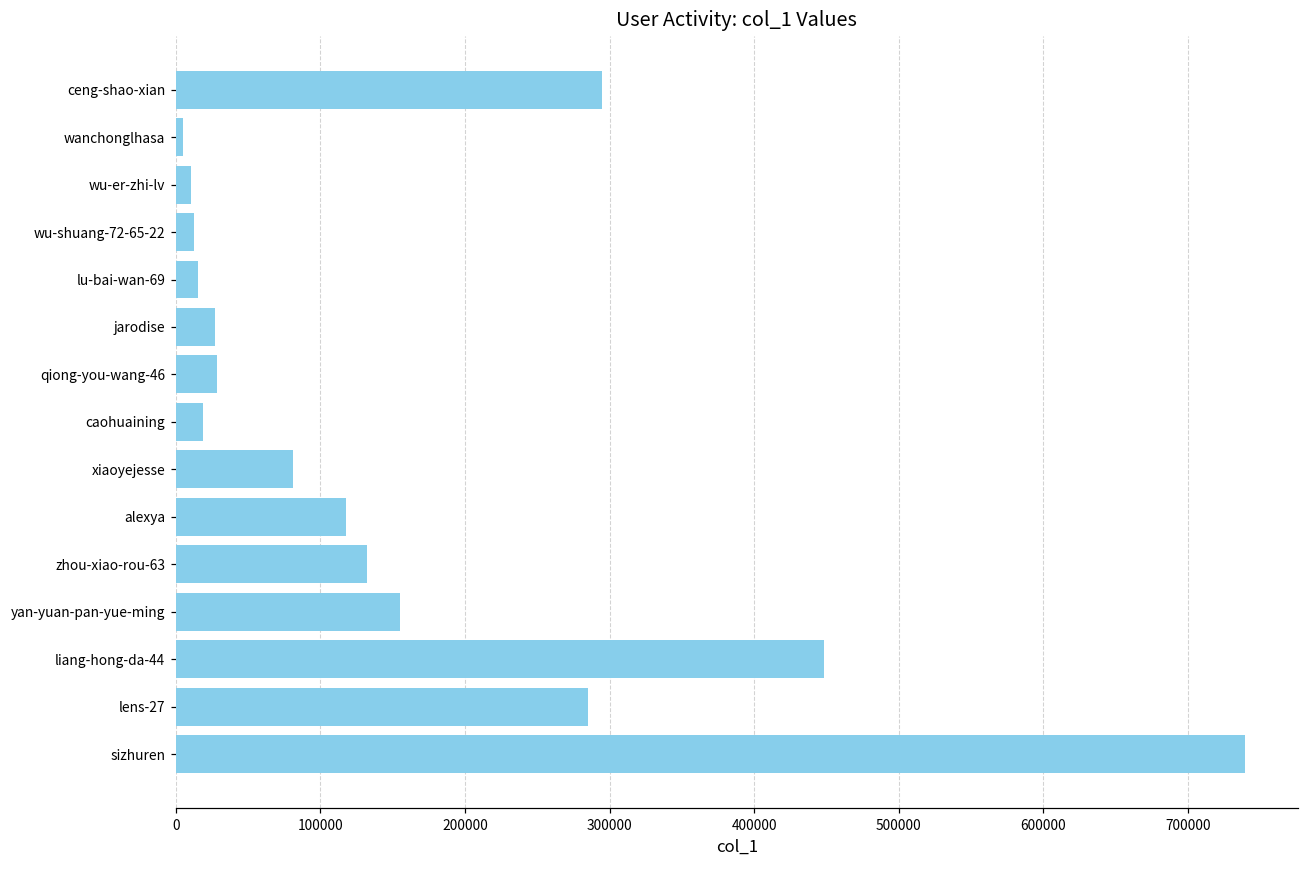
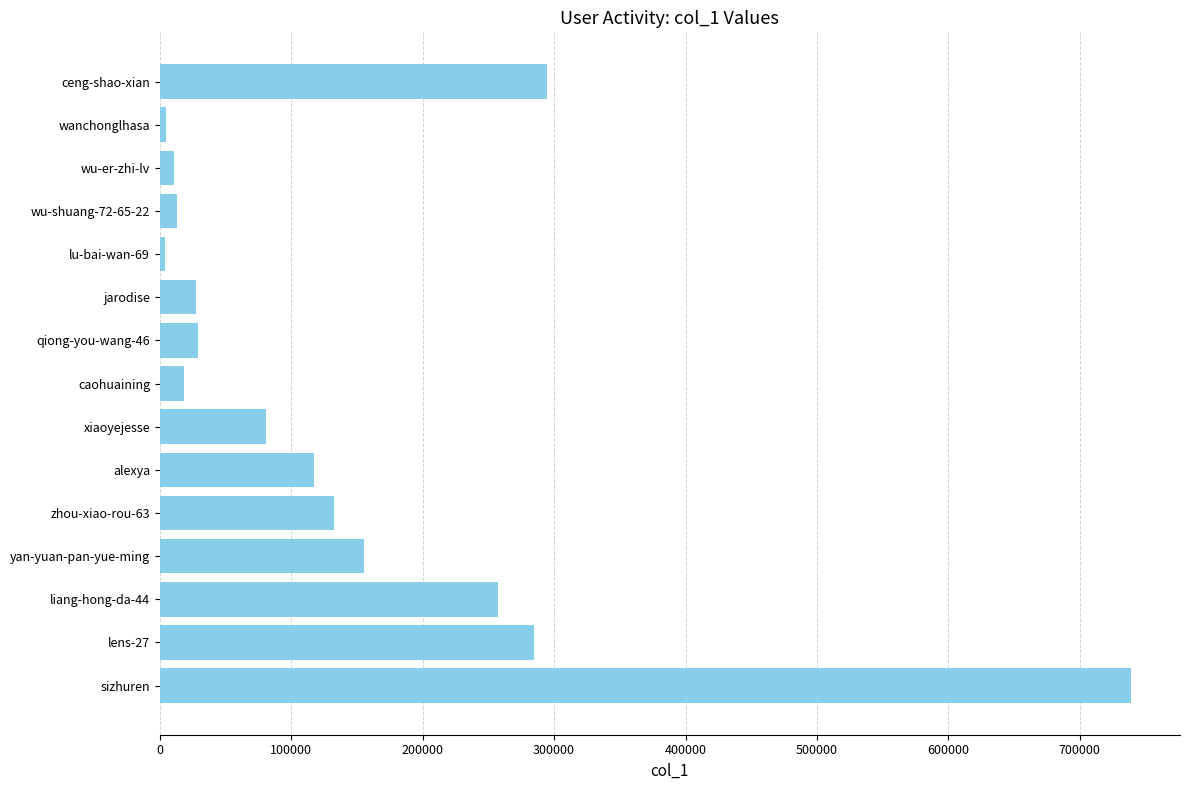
lu-bai-wan-69: 15000 -> 4000
liang-hong-da-44: 448000 -> 258000
